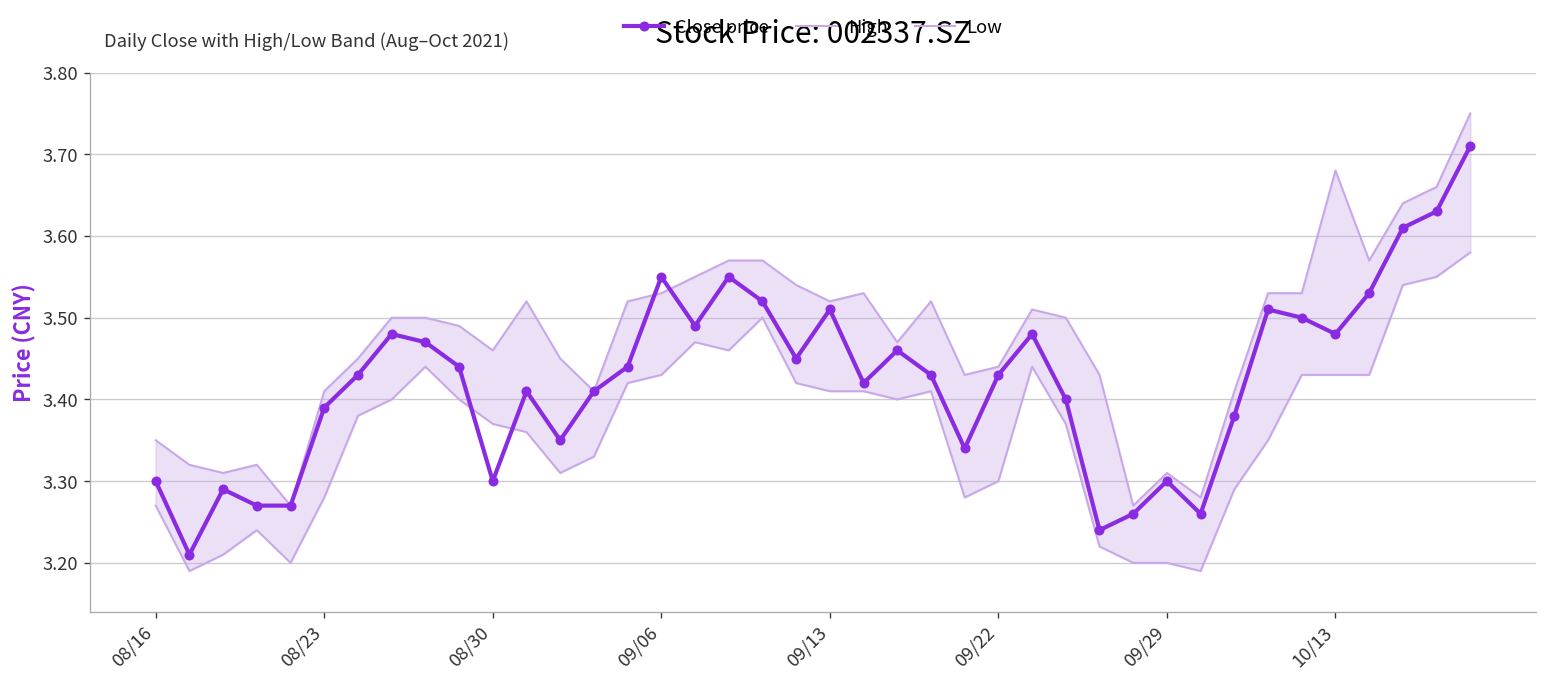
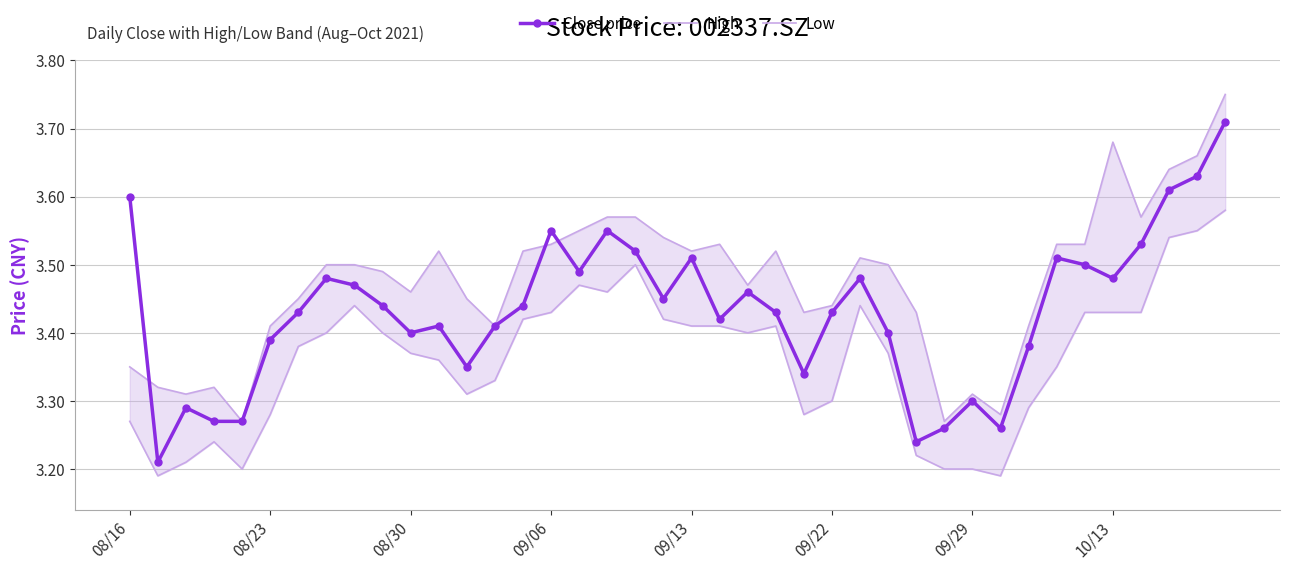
Close price, 08/16: 3.3 -> 3.6
Close price, 08/30: 3.3 -> 3.4
